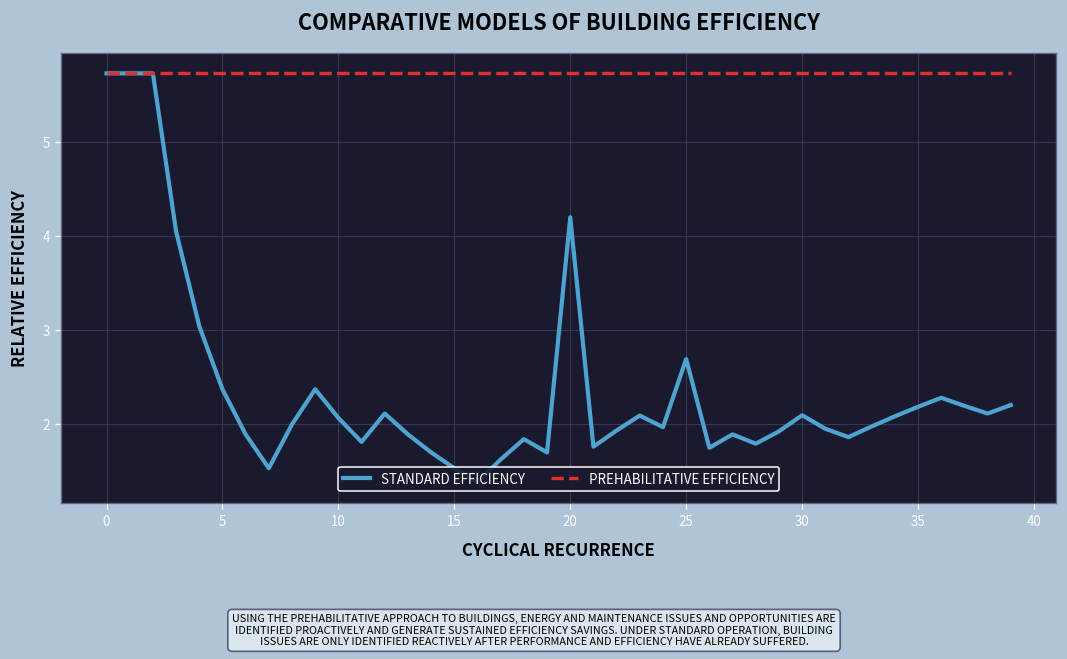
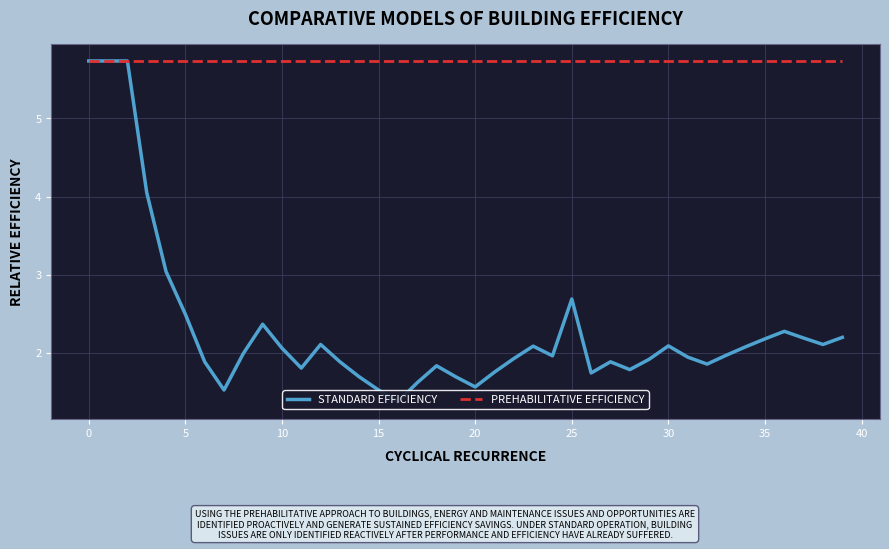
STANDARD EFFICIENCY, 5: 2.4 -> 2.5
STANDARD EFFICIENCY, 20: 4.2 -> 1.6
